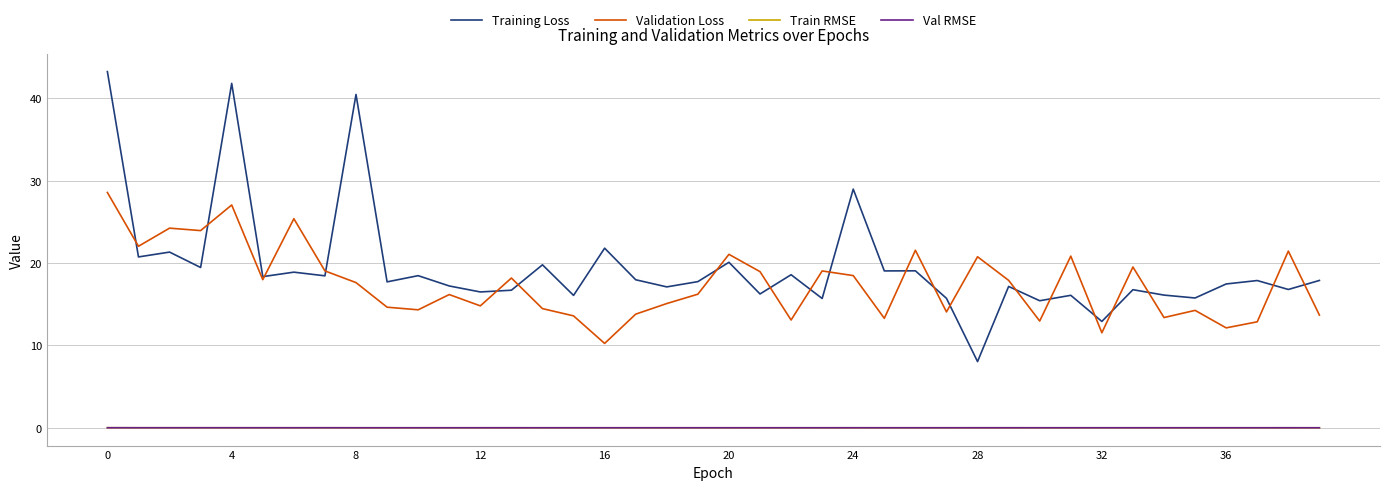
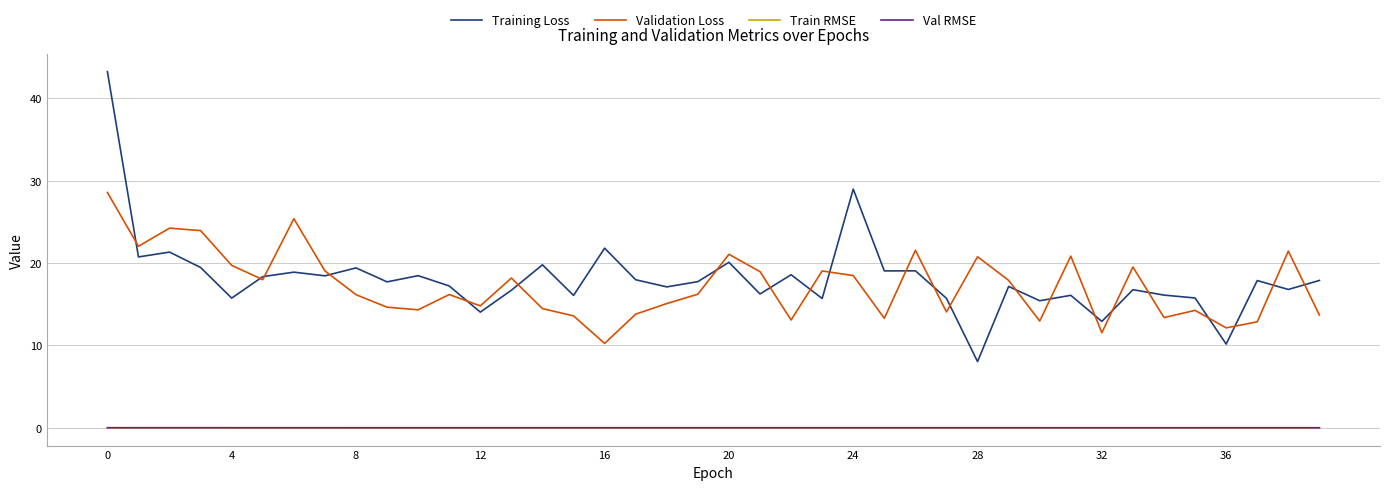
Training Loss, 4: 42 -> 16
Validation Loss, 4: 27 -> 20
Training Loss, 8: 40 -> 19
Validation Loss, 8: 18 -> 16
Training Loss, 12: 16 -> 14
Training Loss, 36: 17 -> 10
